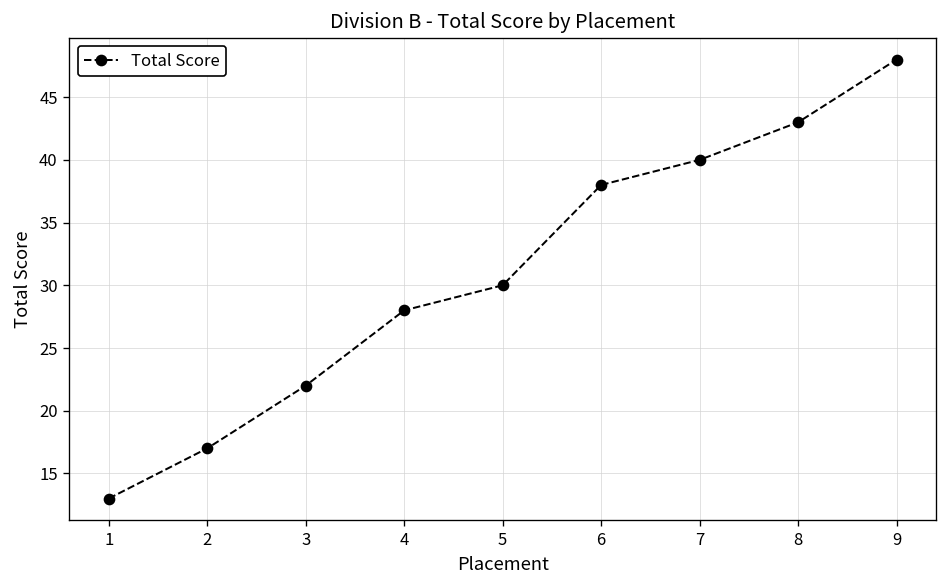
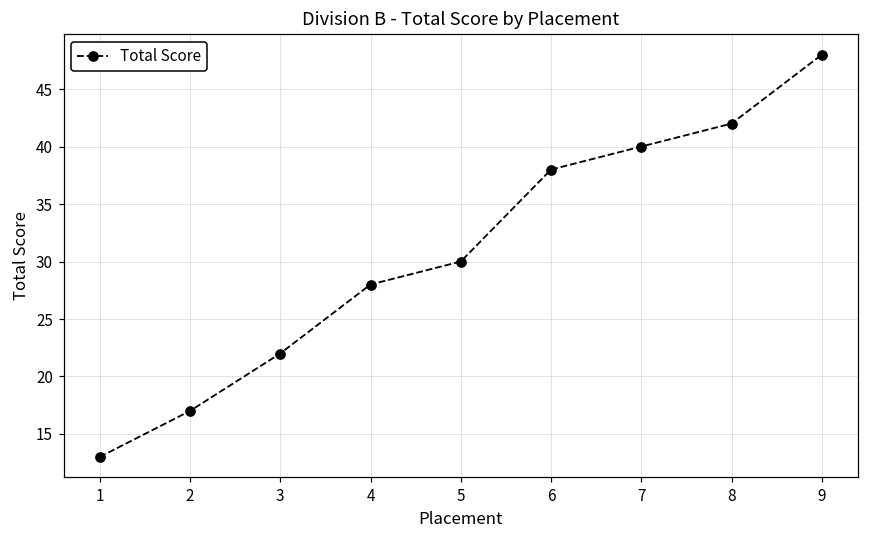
8: 43 -> 42
